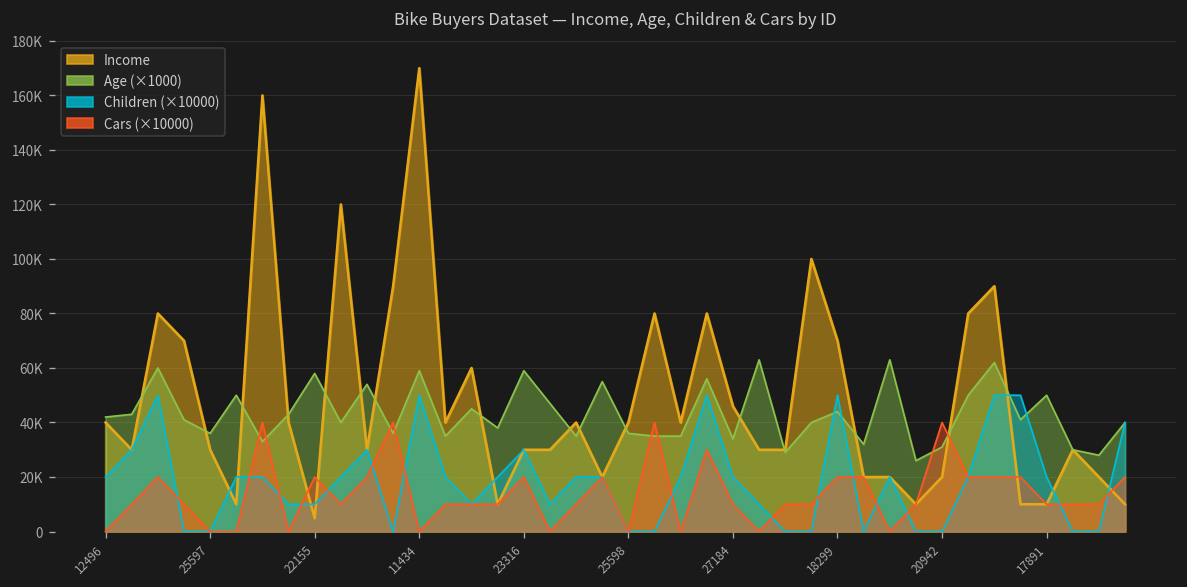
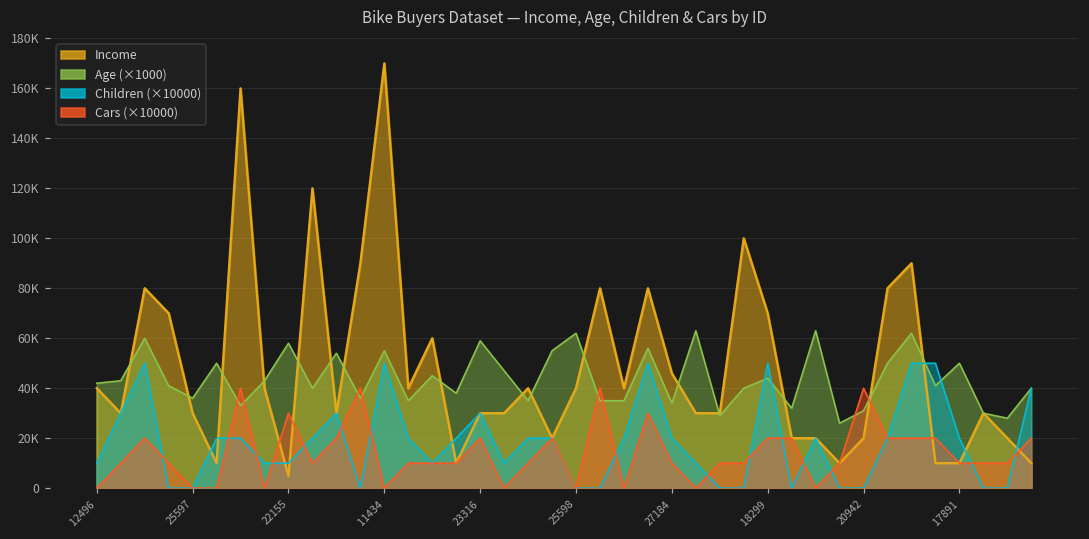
Children (×10000), 12496: 20000 -> 10000
Cars (×10000), 22155: 20000 -> 30000
Age (×1000), 11434: 59000 -> 55000
Age (×1000), 25598: 36000 -> 62000
